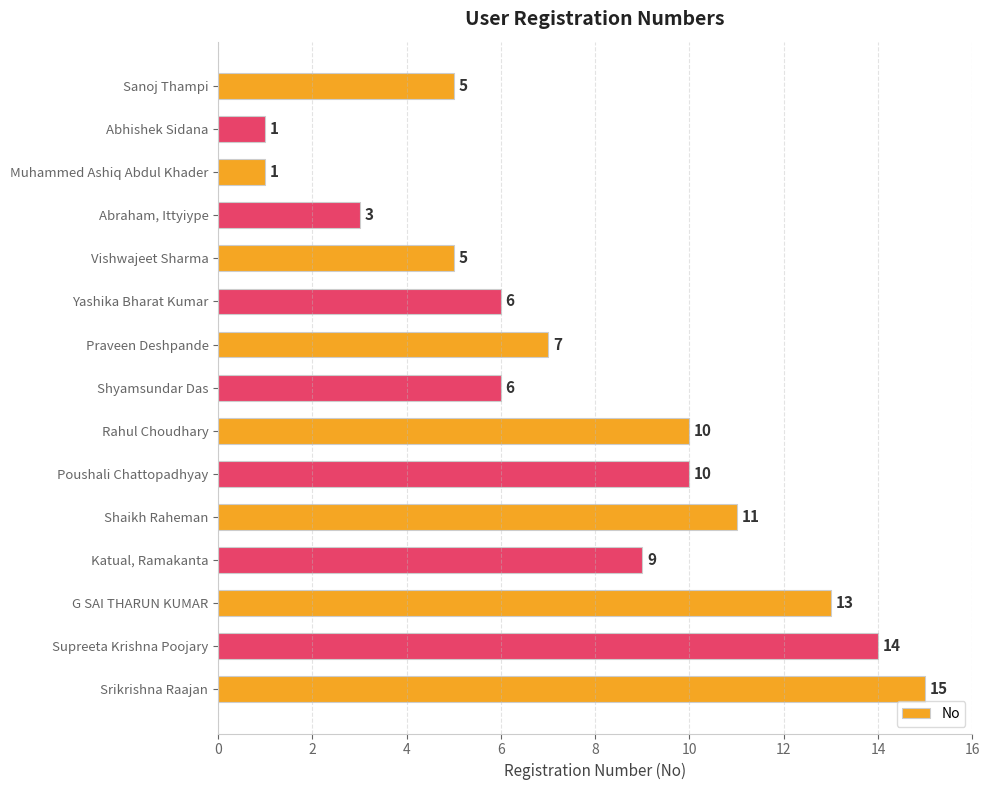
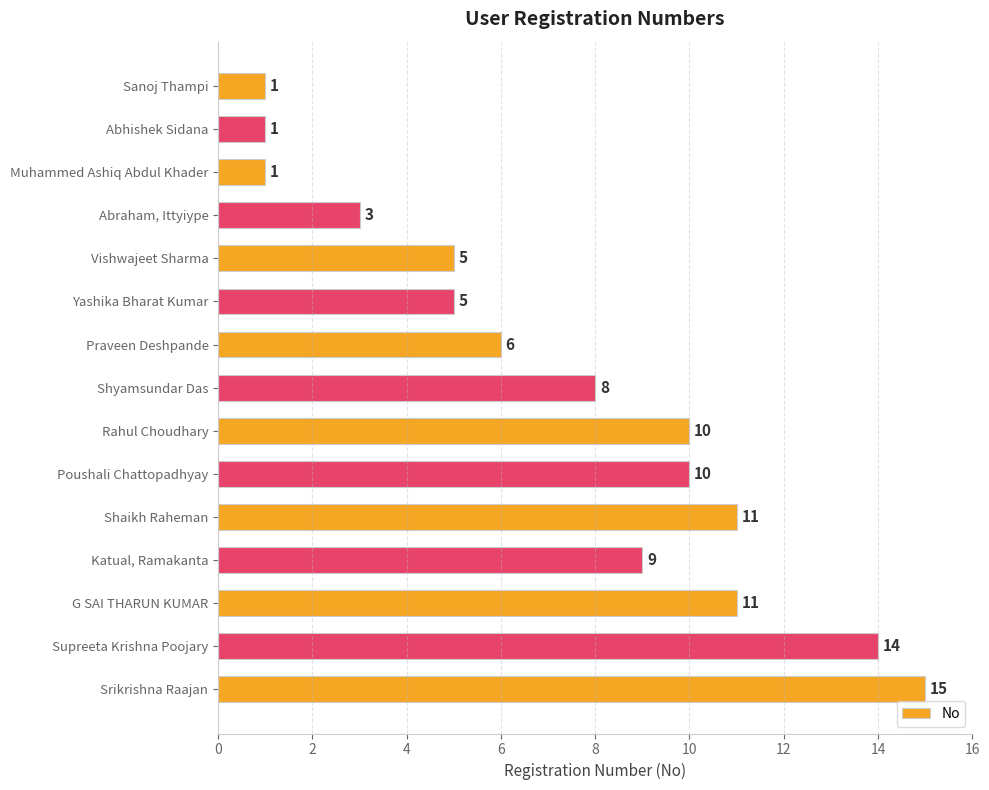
Sanoj Thampi: 5 -> 1
Yashika Bharat Kumar: 6 -> 5
Praveen Deshpande: 7 -> 6
Shyamsundar Das: 6 -> 8
G SAI THARUN KUMAR: 13 -> 11
